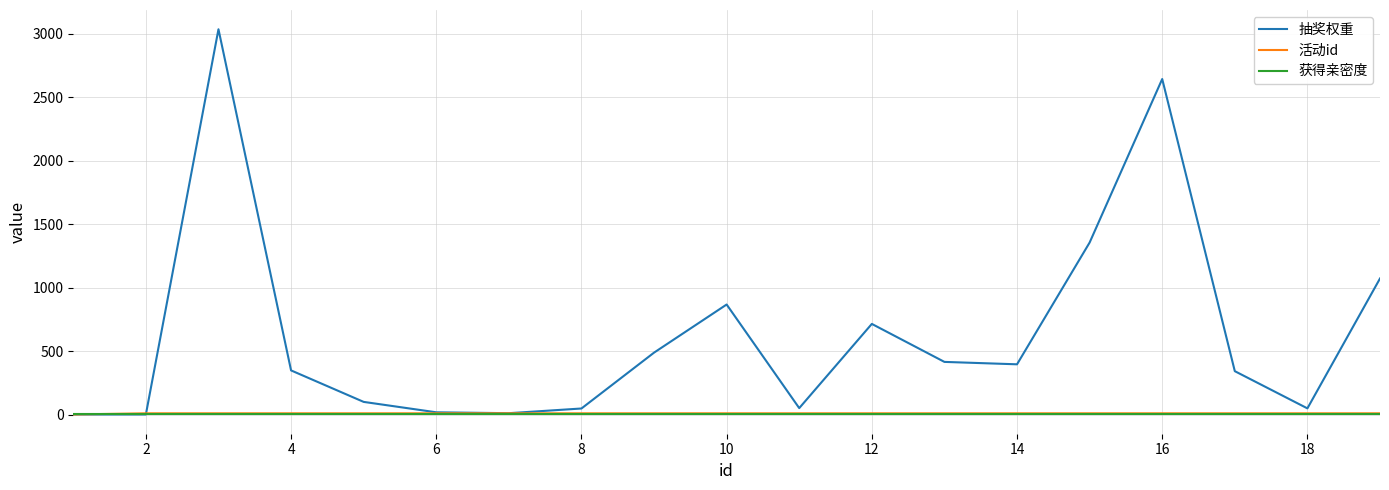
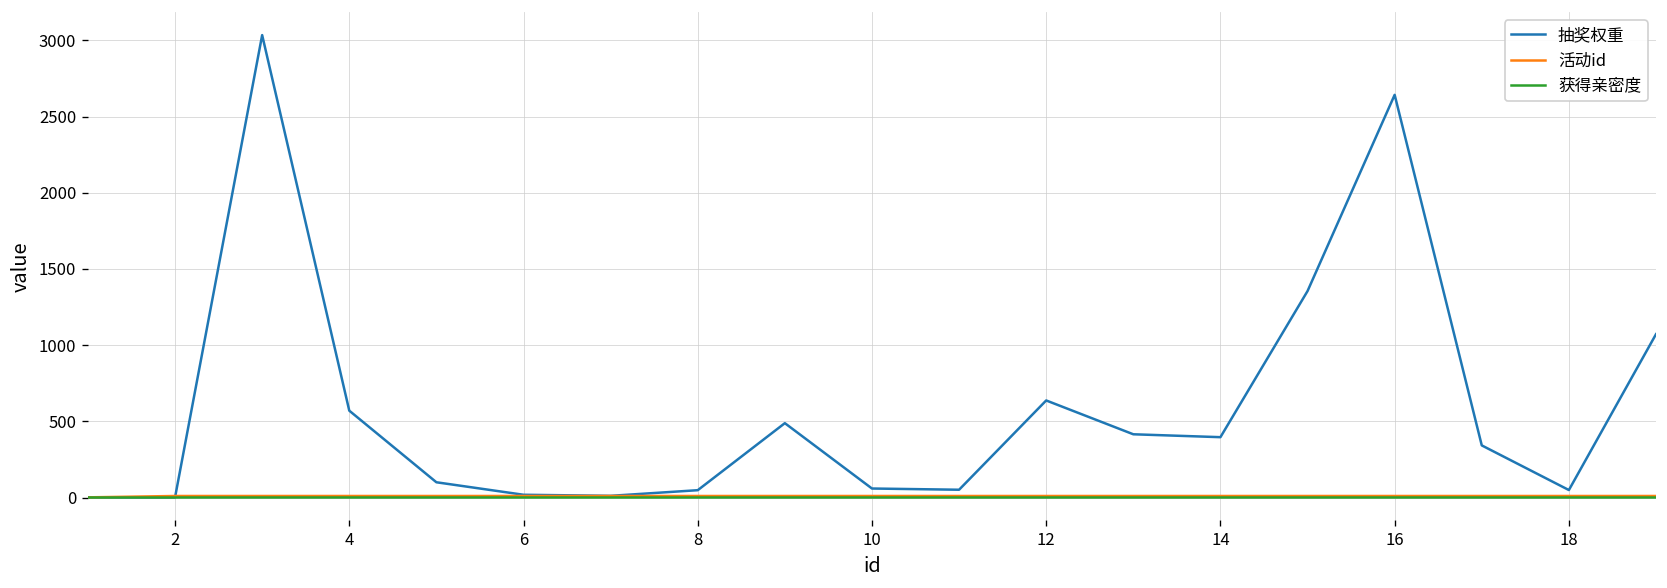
抽奖权重, 4: 350 -> 570
抽奖权重, 10: 870 -> 60
抽奖权重, 12: 710 -> 640
